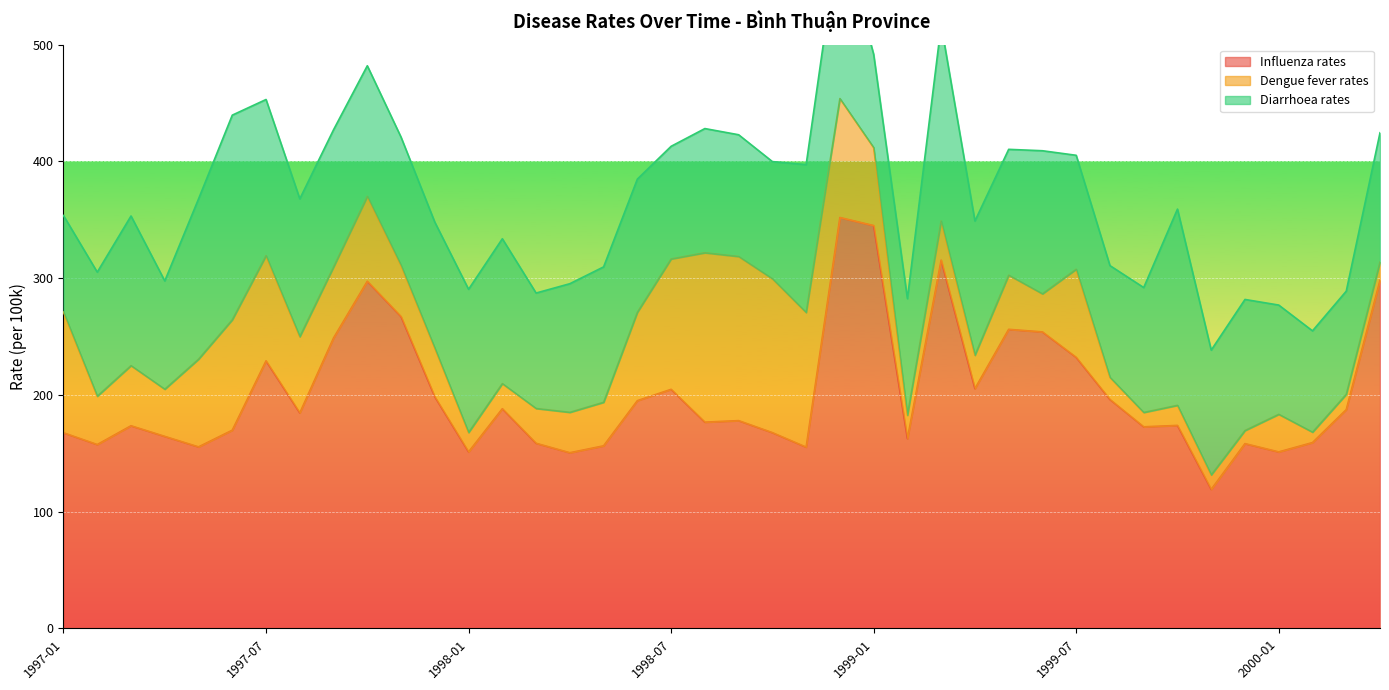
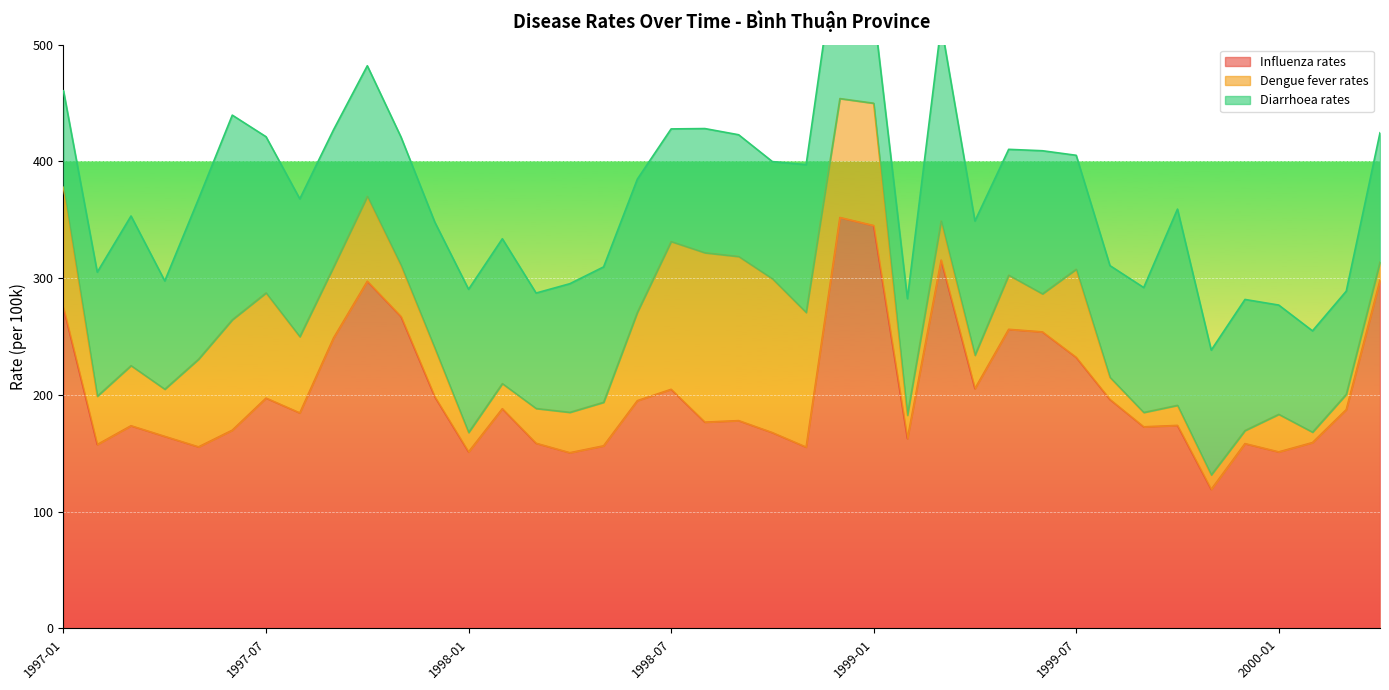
Influenza rates, 1997-01: 168 -> 274
Influenza rates, 1997-07: 229 -> 197
Dengue fever rates, 1998-07: 112 -> 127
Dengue fever rates, 1999-01: 67 -> 105
